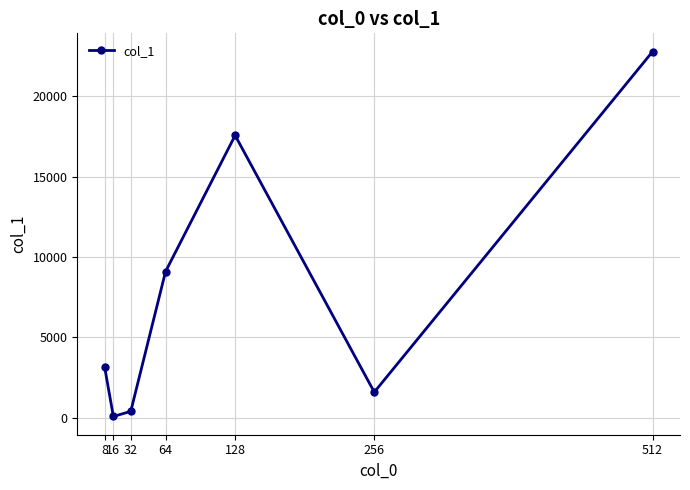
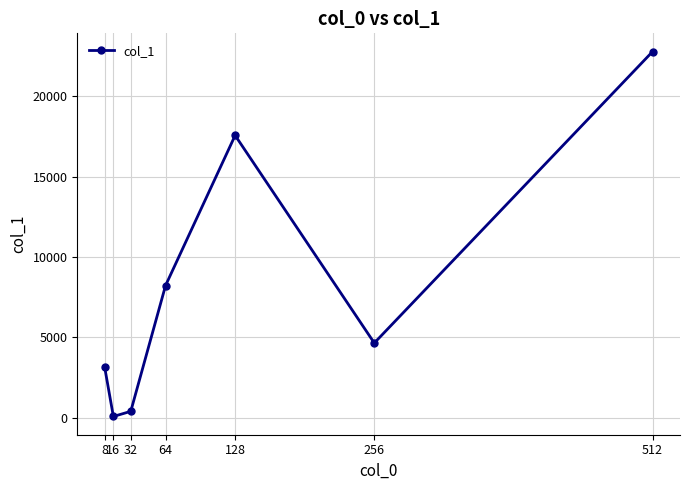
64: 9100 -> 8200
256: 1600 -> 4600
